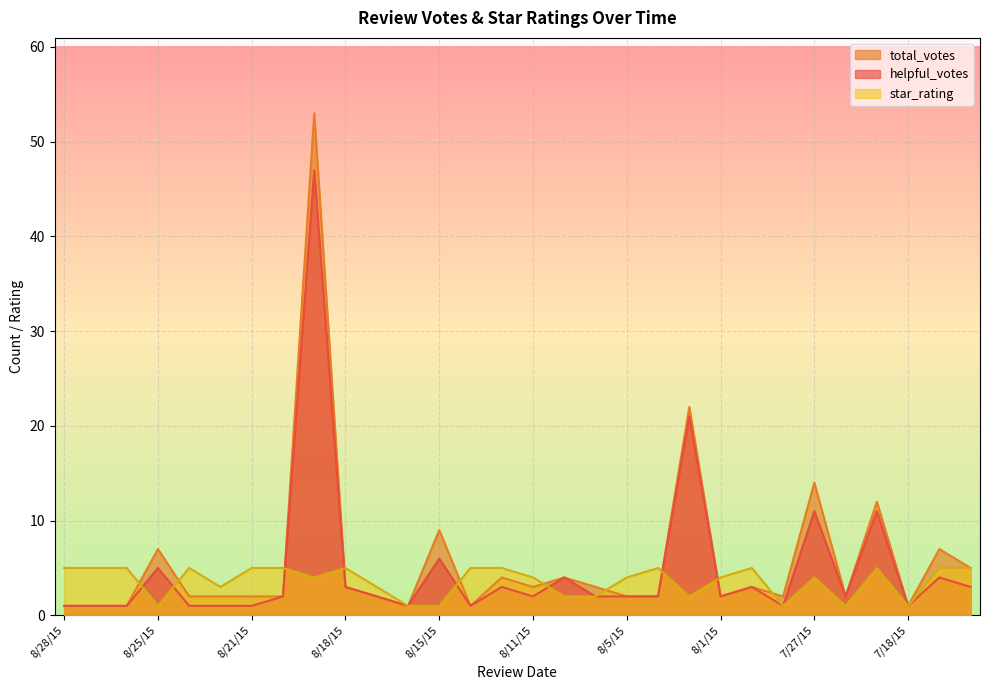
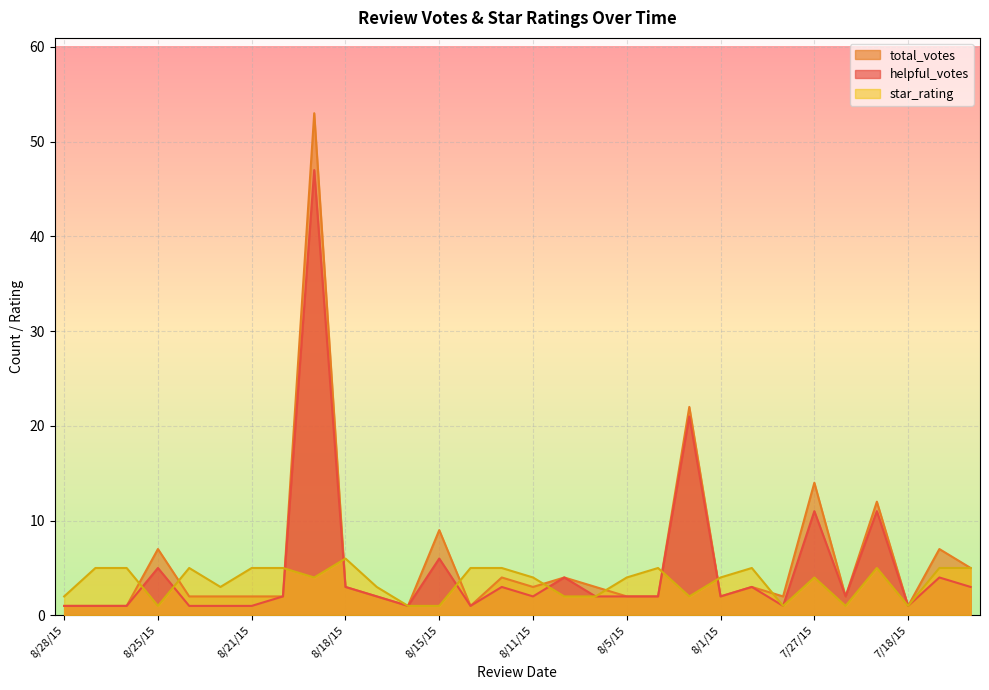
star_rating, 8/28/15: 5 -> 2
star_rating, 8/18/15: 5 -> 6
